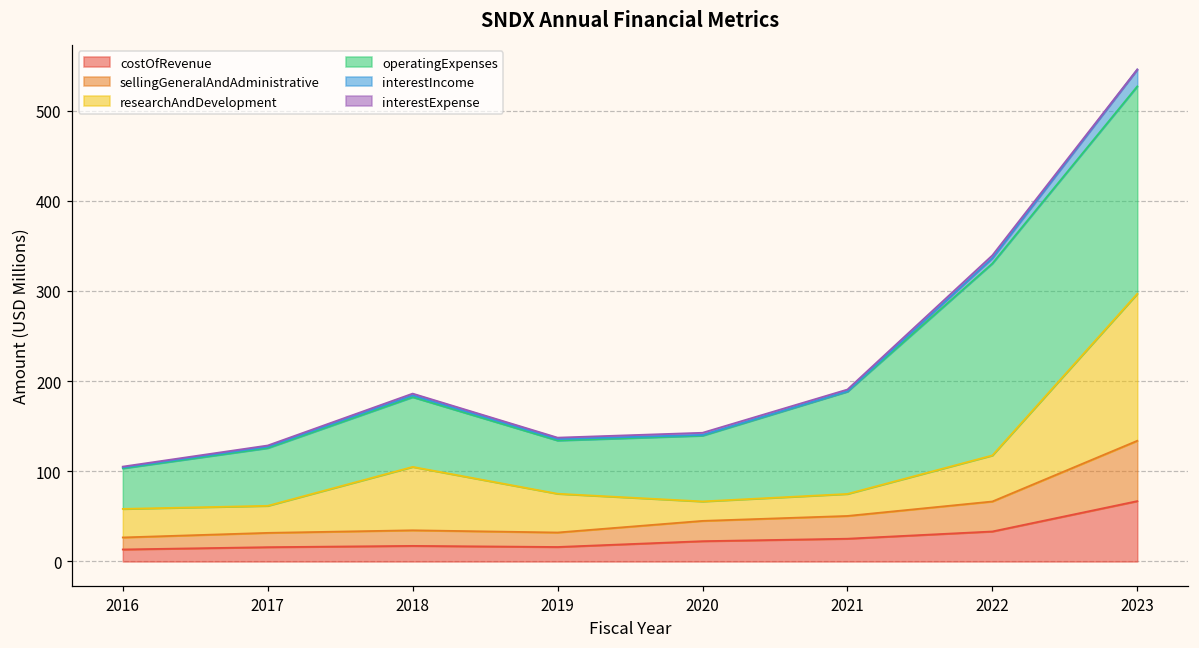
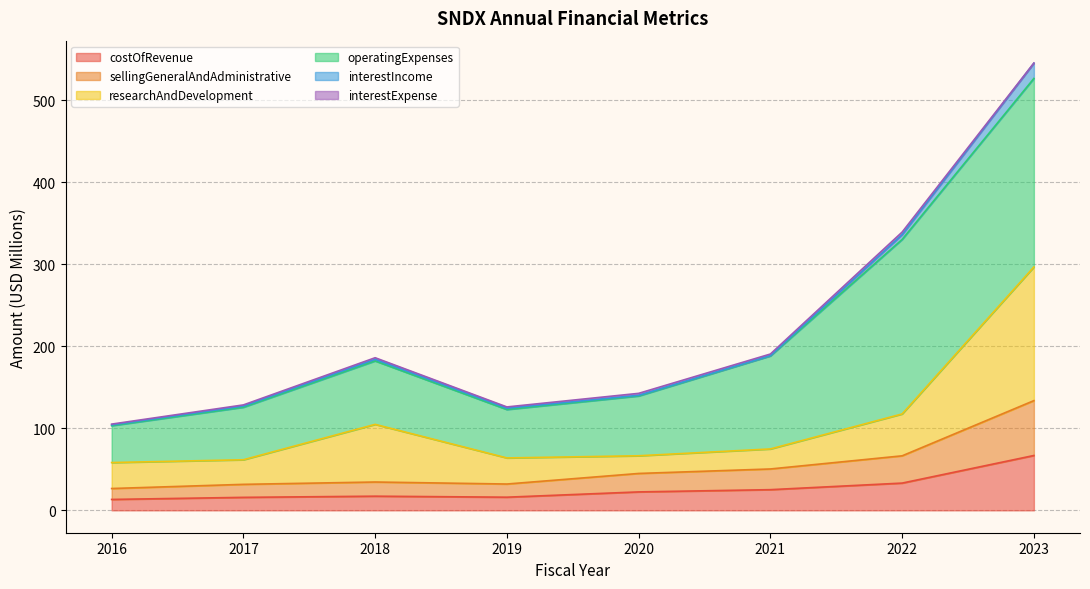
researchAndDevelopment, 2019: 40 -> 30
